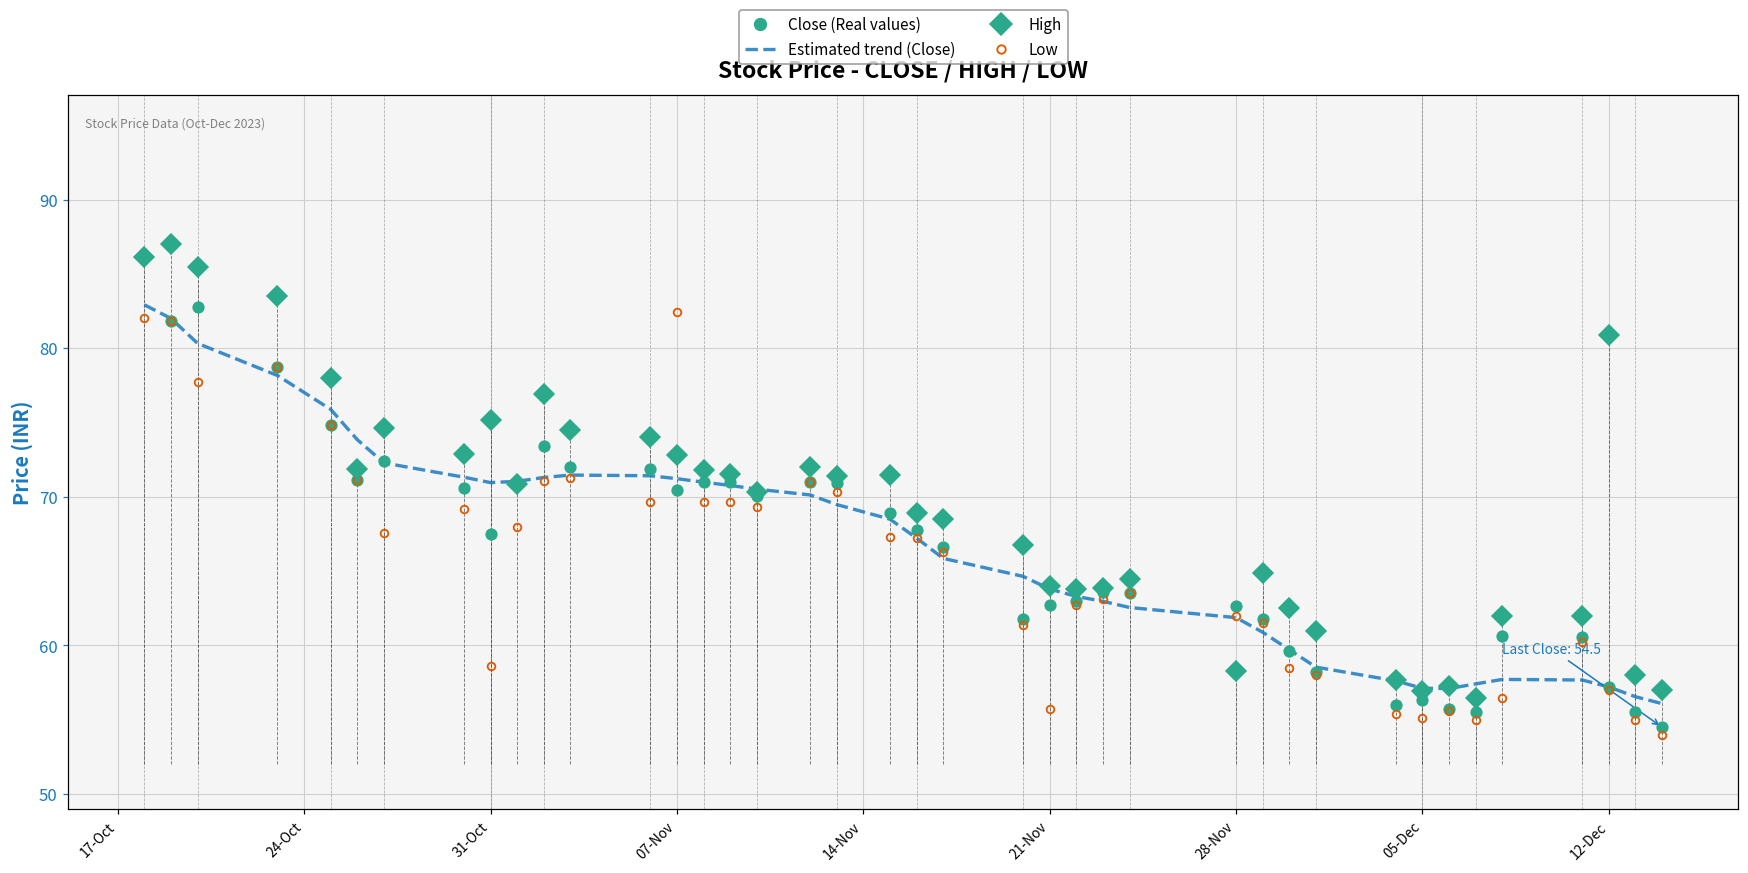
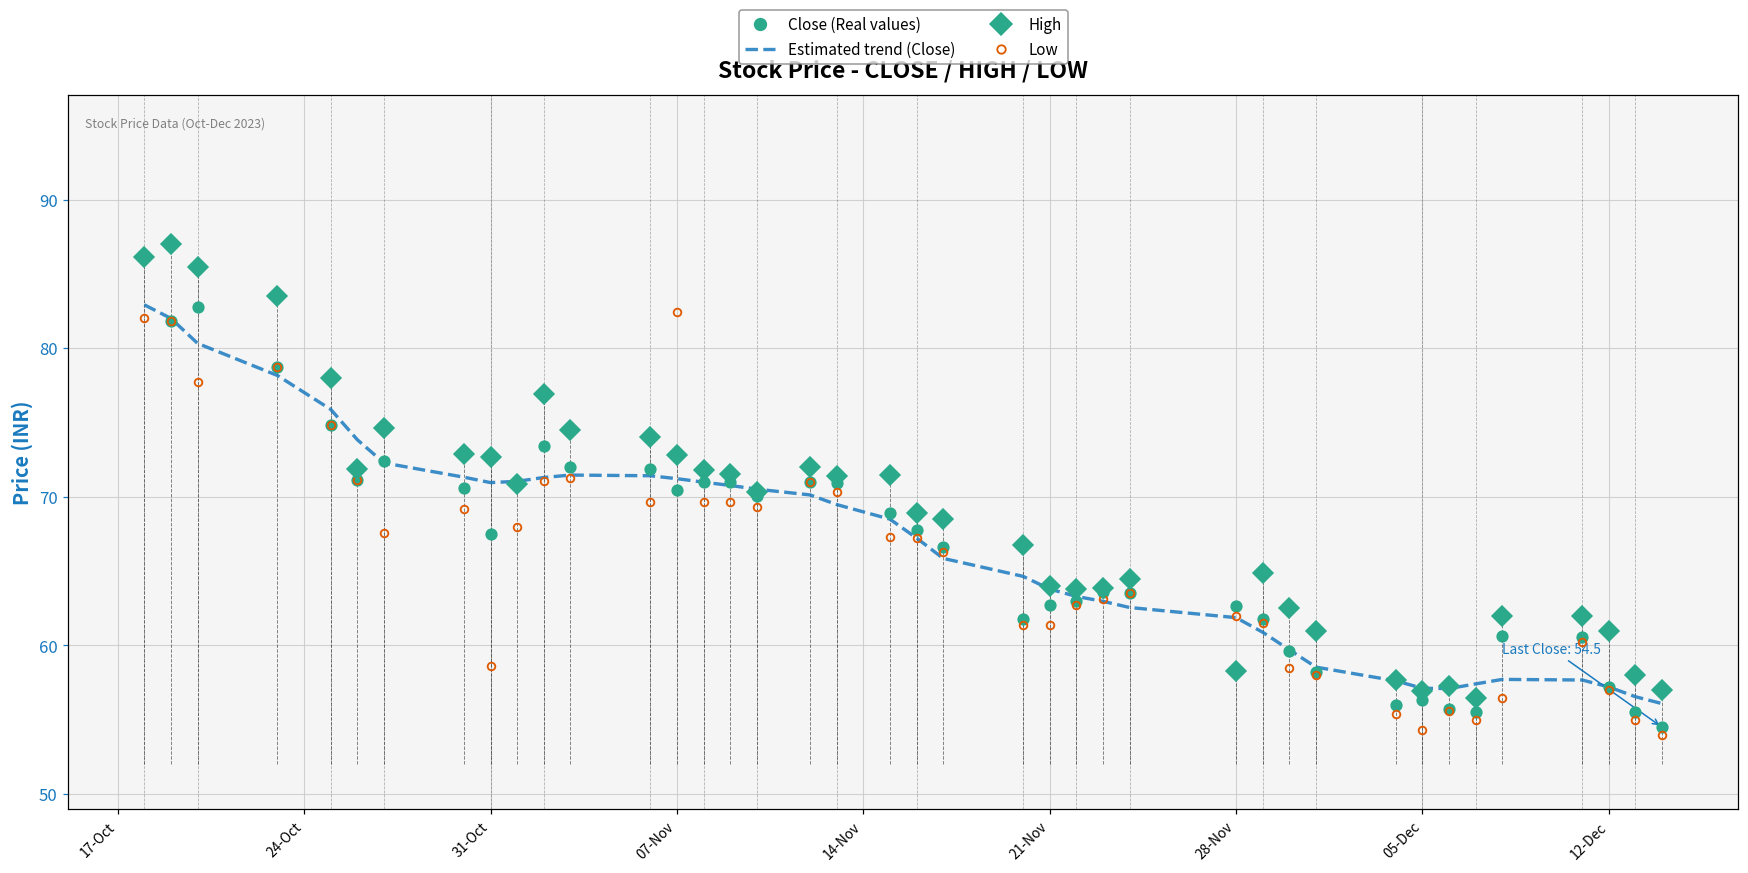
High, 31-Oct: 75.2 -> 72.7
Low, 21-Nov: 55.7 -> 61.4
Low, 05-Dec: 55.1 -> 54.3
High, 12-Dec: 80.9 -> 61.0
